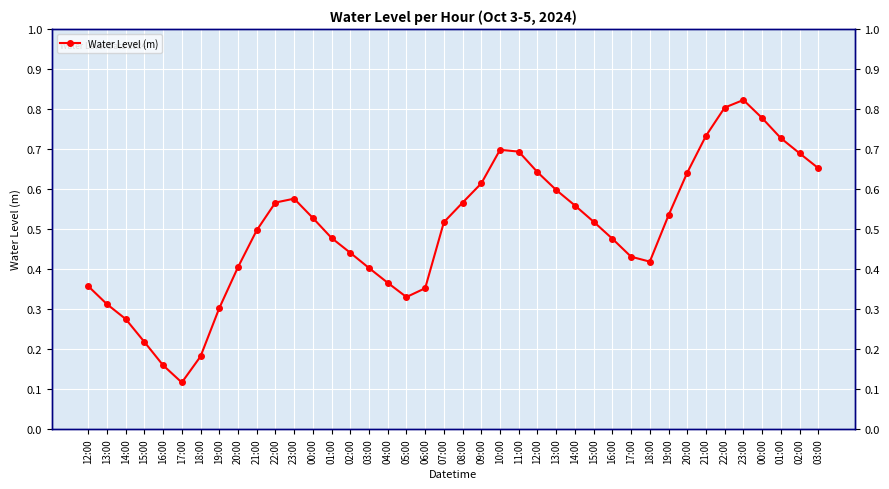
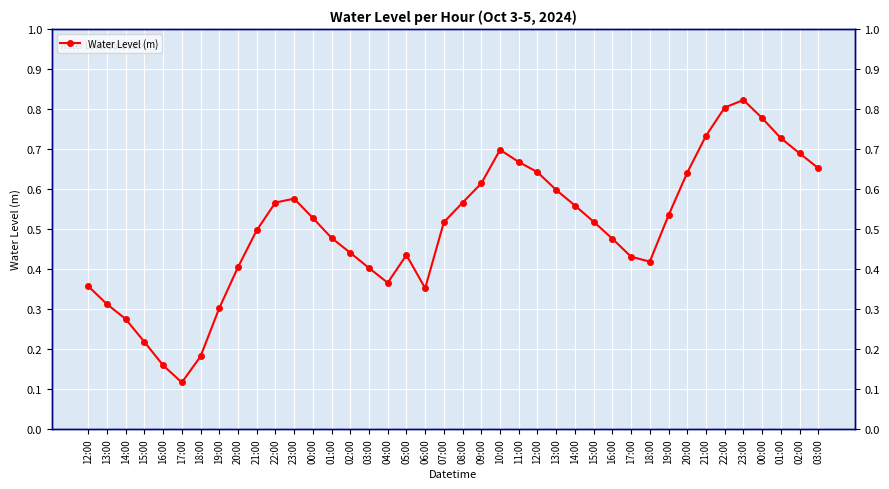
05:00: 0.33 -> 0.43
11:00: 0.69 -> 0.67
